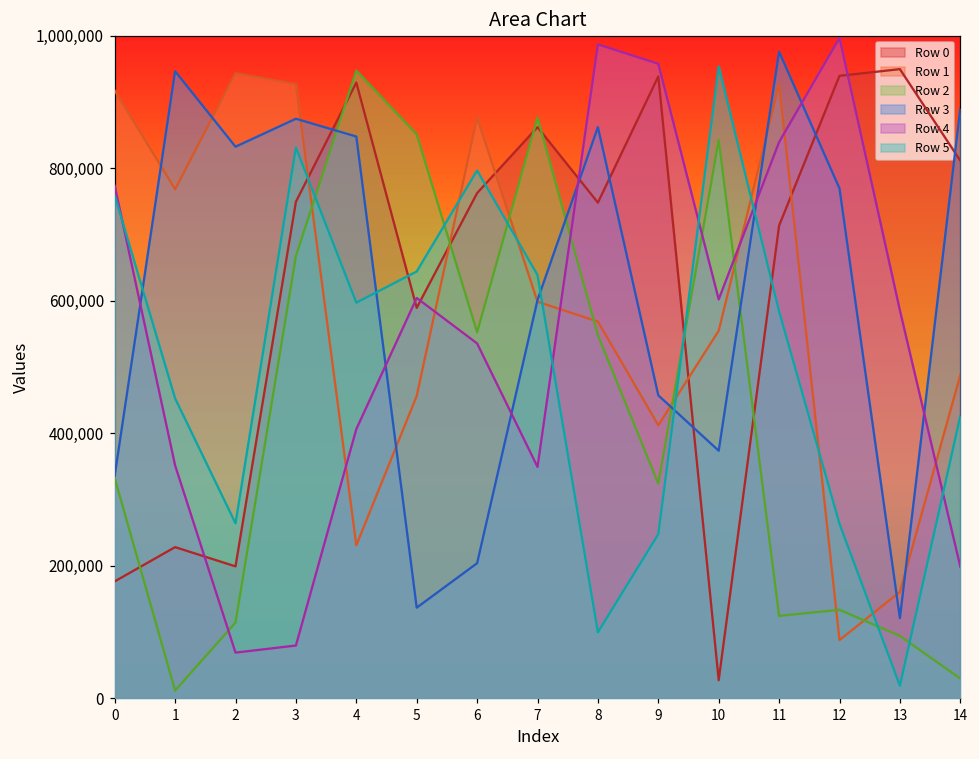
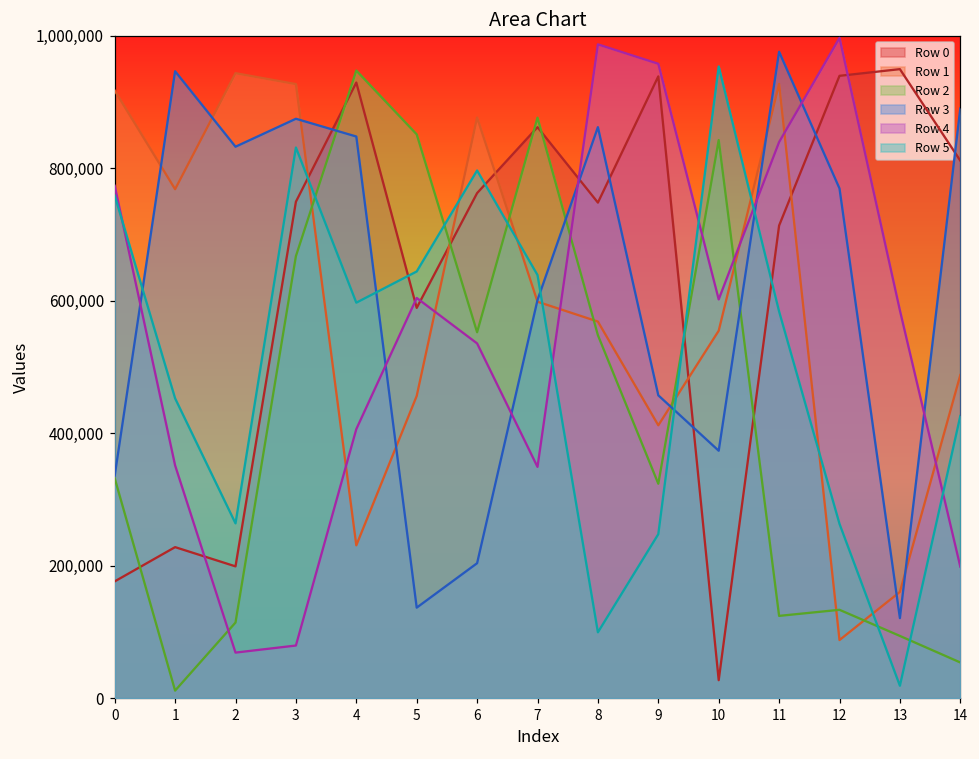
Row 2, 14: 30,000 -> 50,000
